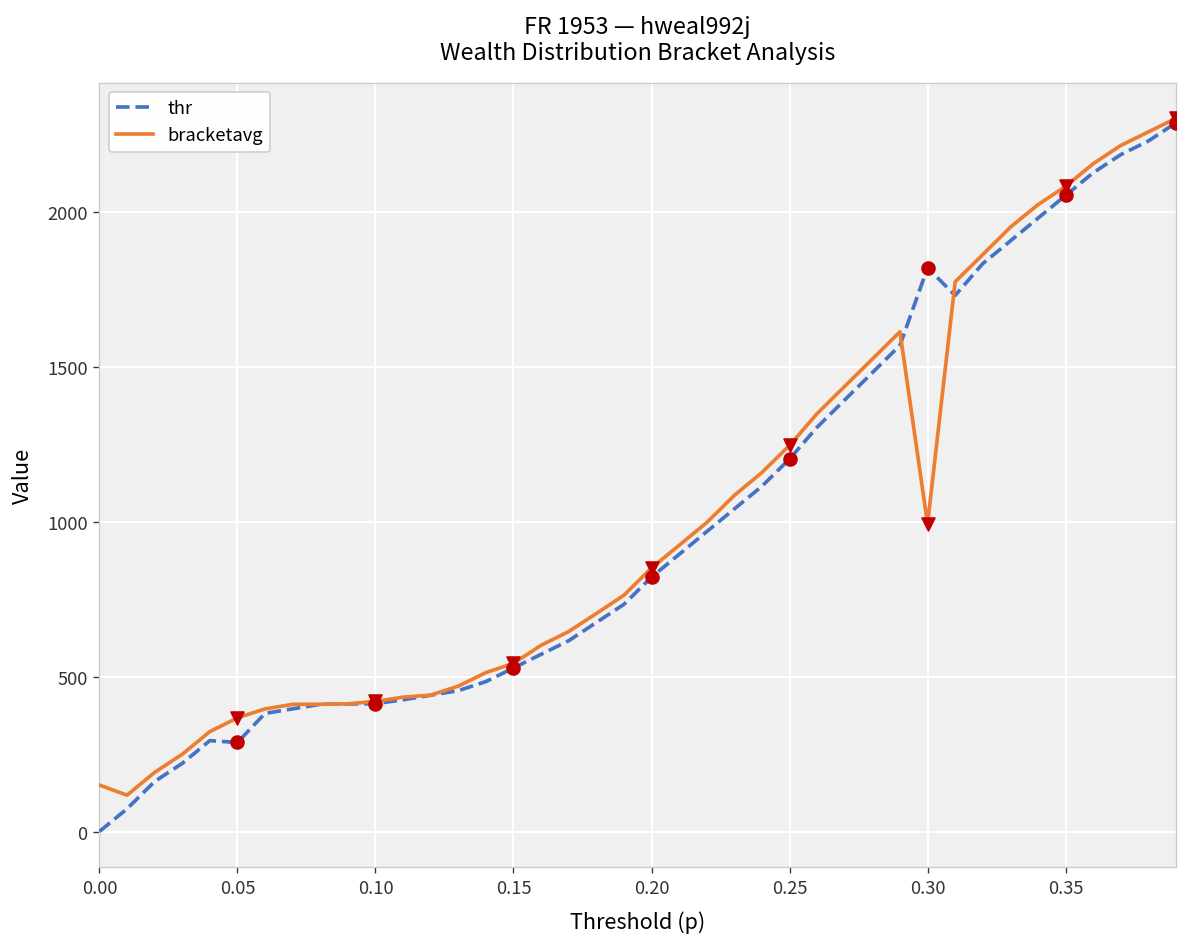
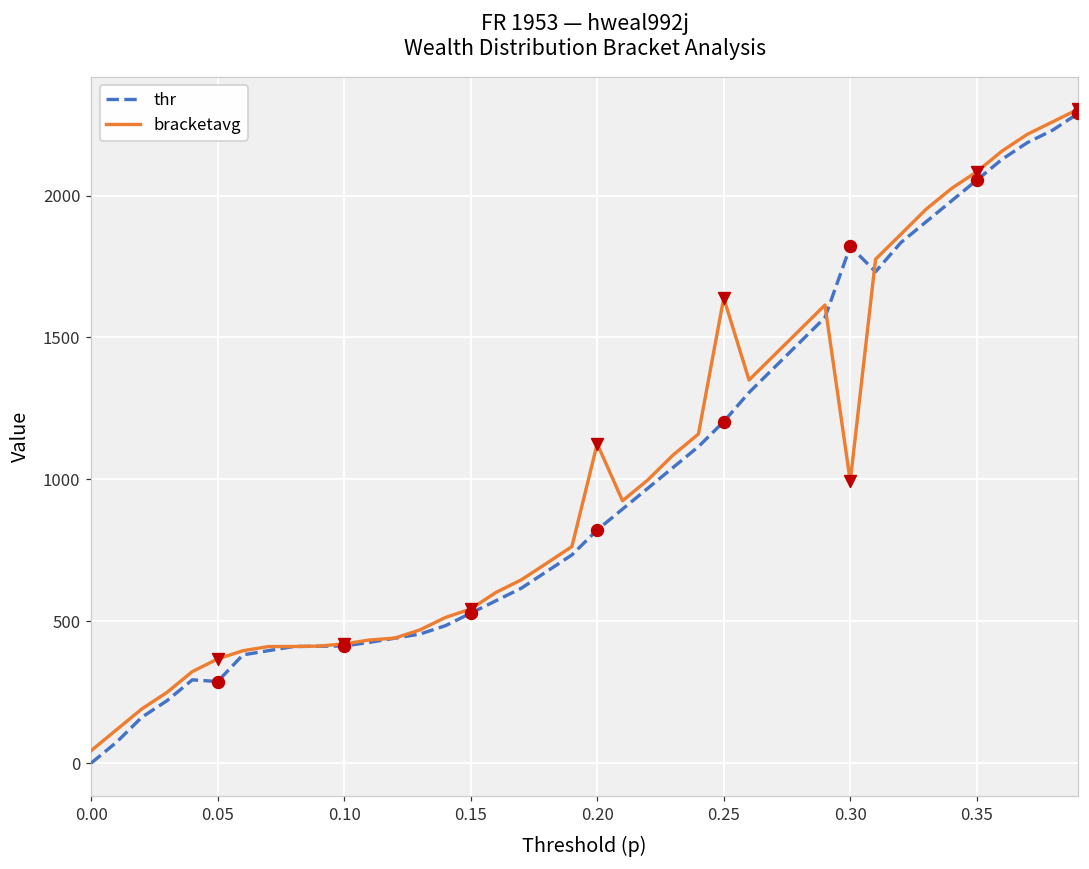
bracketavg, 0.00: 150 -> 40
bracketavg, 0.20: 850 -> 1130
bracketavg, 0.25: 1250 -> 1640
